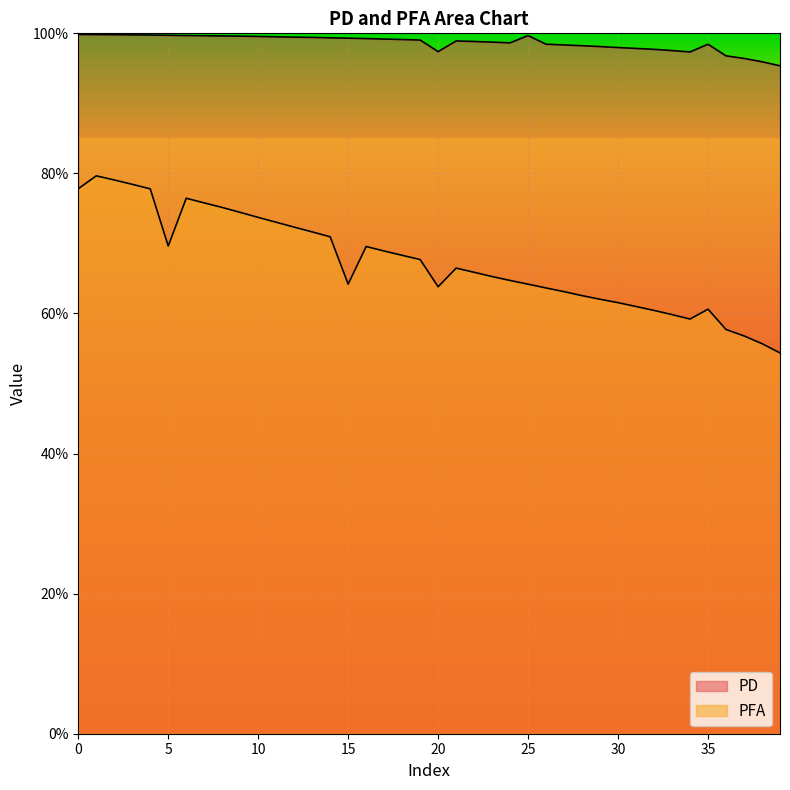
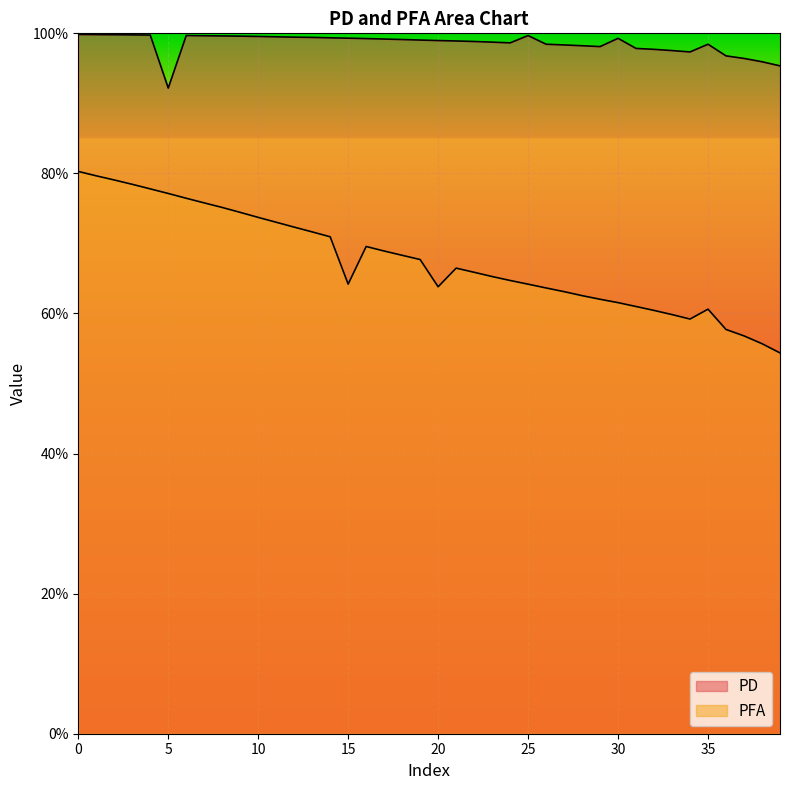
PFA, 0: 78% -> 80%
PD, 5: 100% -> 92%
PFA, 5: 70% -> 77%
PD, 20: 97% -> 99%
PD, 30: 98% -> 99%
